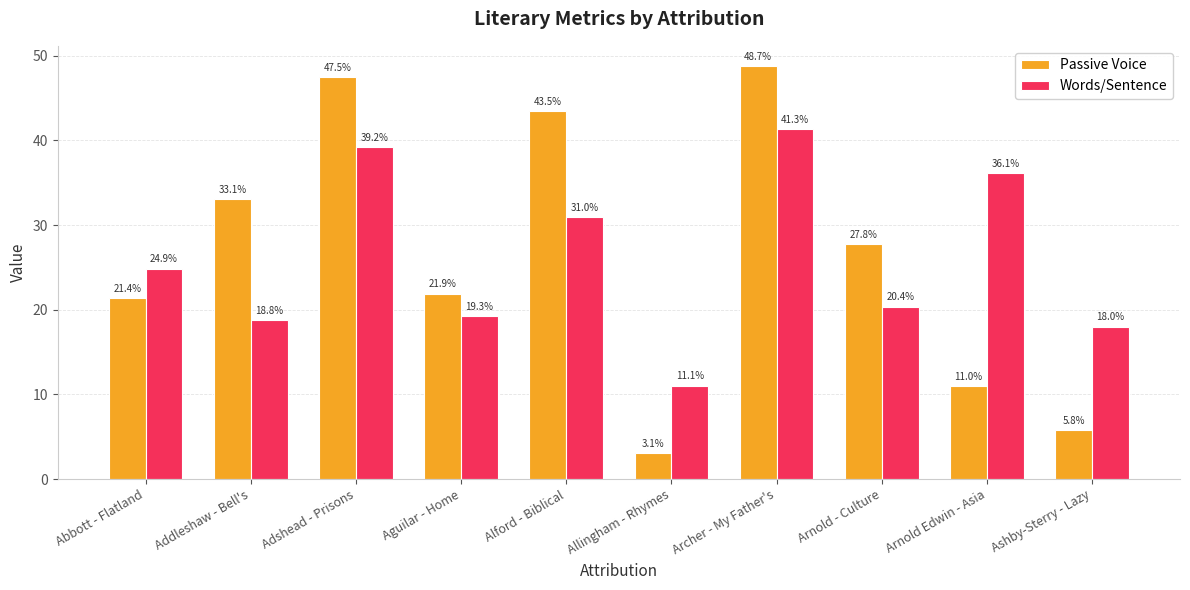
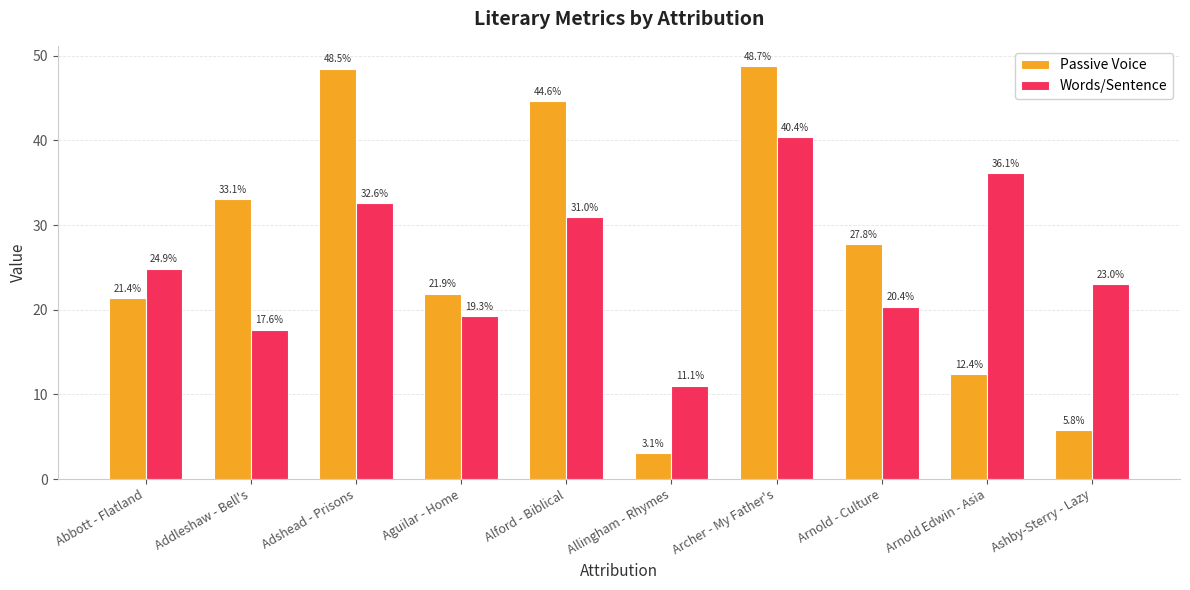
Words/Sentence, Addleshaw - Bell's: 18.8% -> 17.6%
Passive Voice, Adshead - Prisons: 47.5% -> 48.5%
Words/Sentence, Adshead - Prisons: 39.2% -> 32.6%
Passive Voice, Alford - Biblical: 43.5% -> 44.6%
Words/Sentence, Archer - My Father's: 41.3% -> 40.4%
Passive Voice, Arnold Edwin - Asia: 11.0% -> 12.4%
Words/Sentence, Ashby-Sterry - Lazy: 18.0% -> 23.0%
